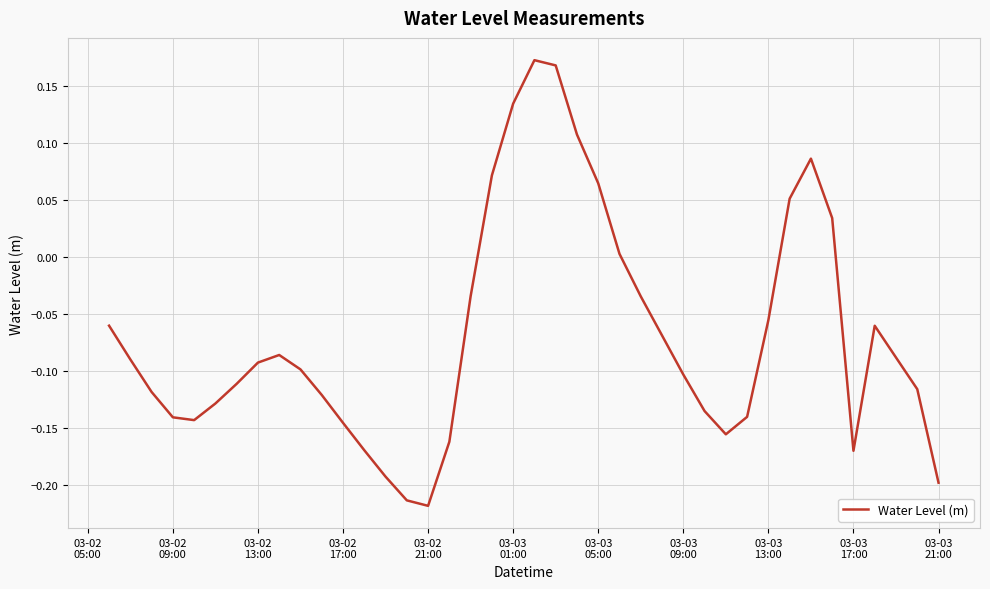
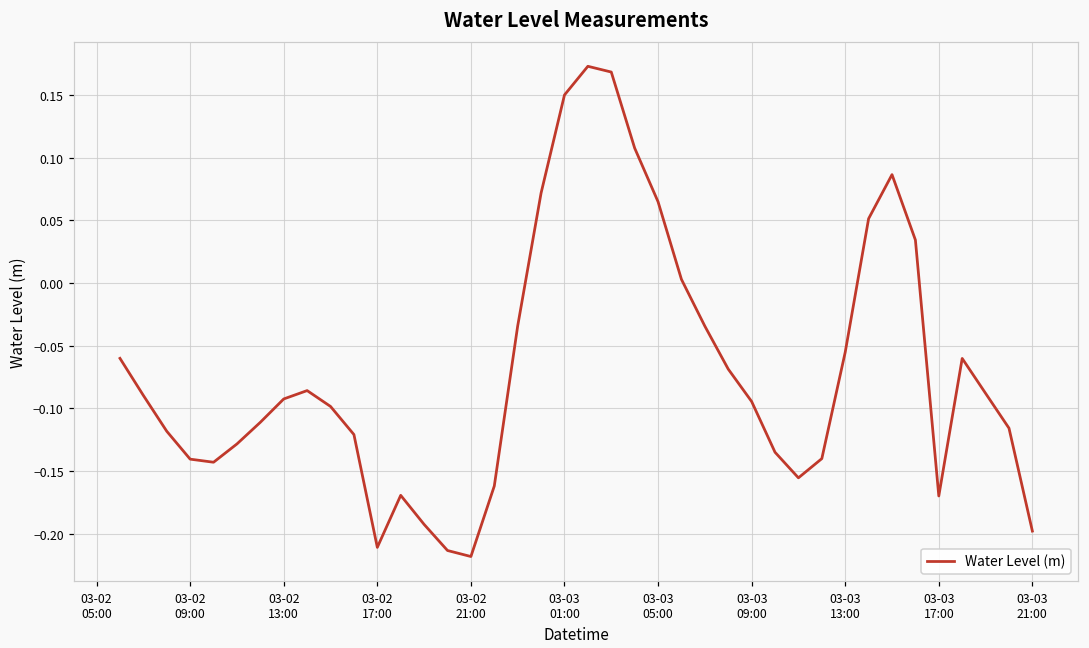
03-02 17:00: -0.145 -> -0.211
03-03 01:00: 0.135 -> 0.150
03-03 09:00: -0.103 -> -0.094
